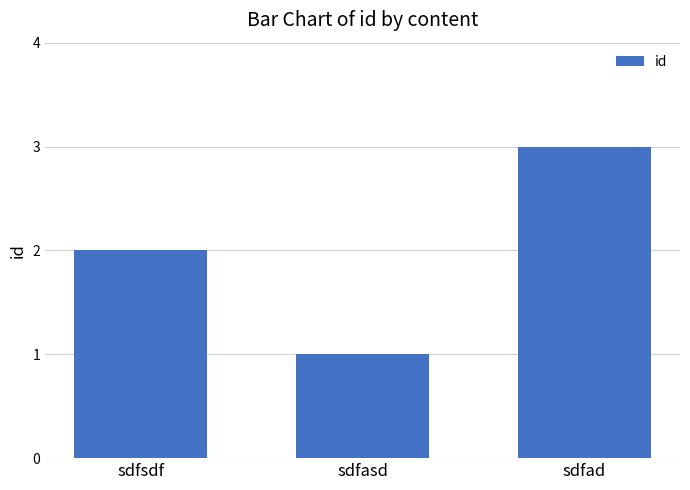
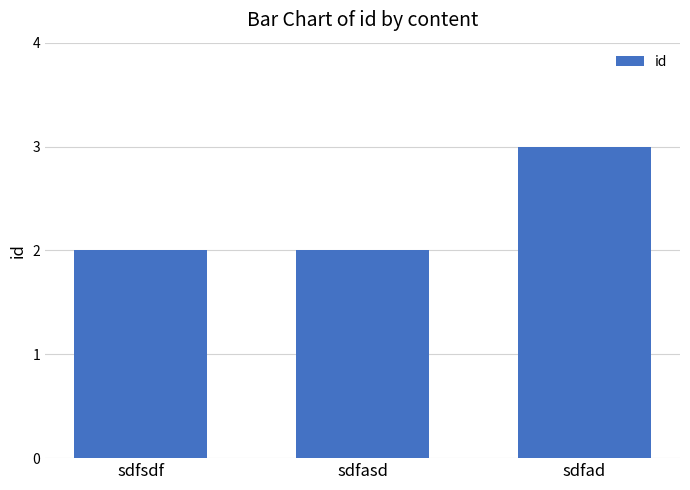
sdfasd: 1 -> 2
